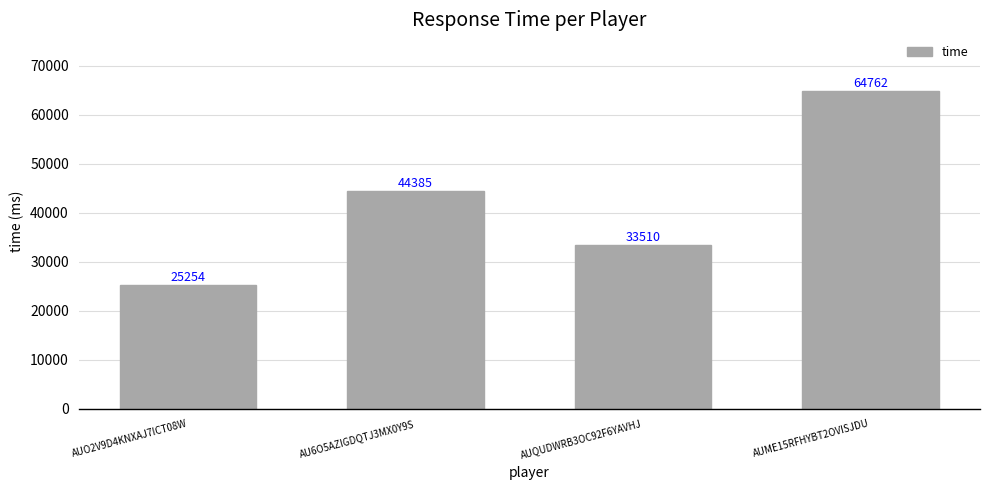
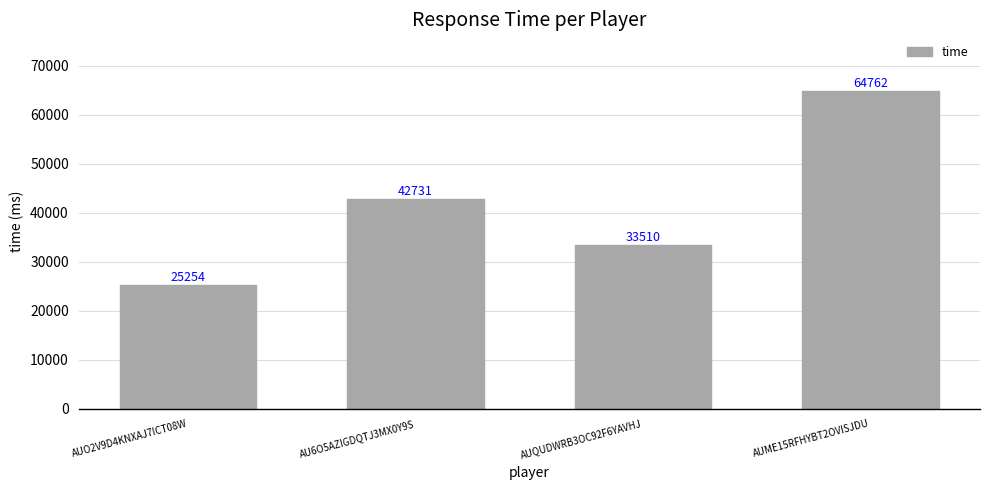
AU6O5AZIGDQTJ3MX0Y9S: 44385 -> 42731
